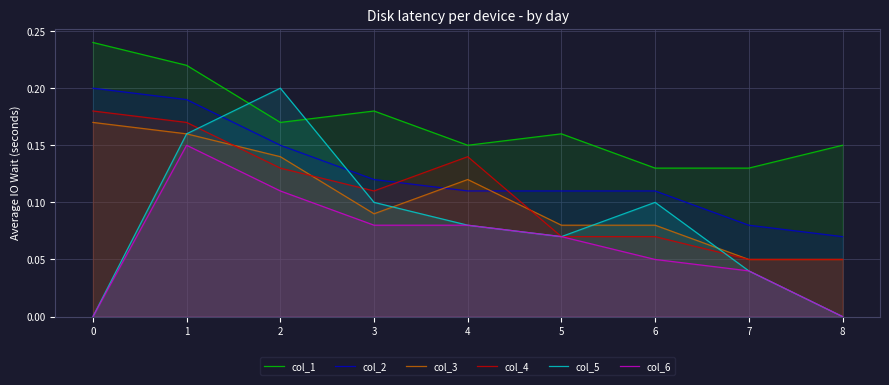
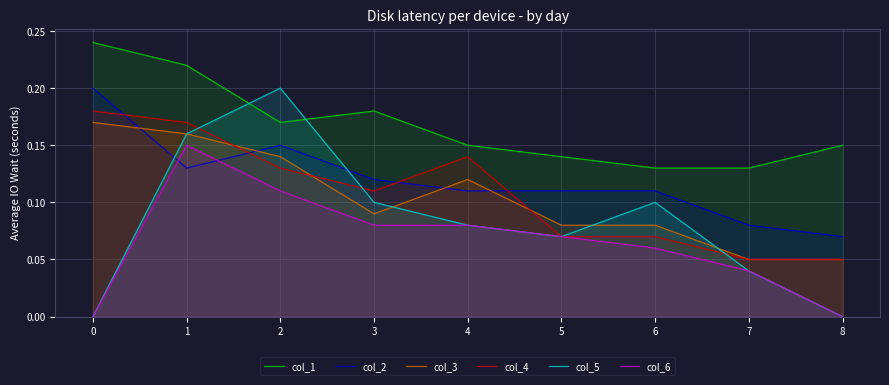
col_2, 1: 0.19 -> 0.13
col_1, 5: 0.16 -> 0.14
col_6, 6: 0.05 -> 0.06
